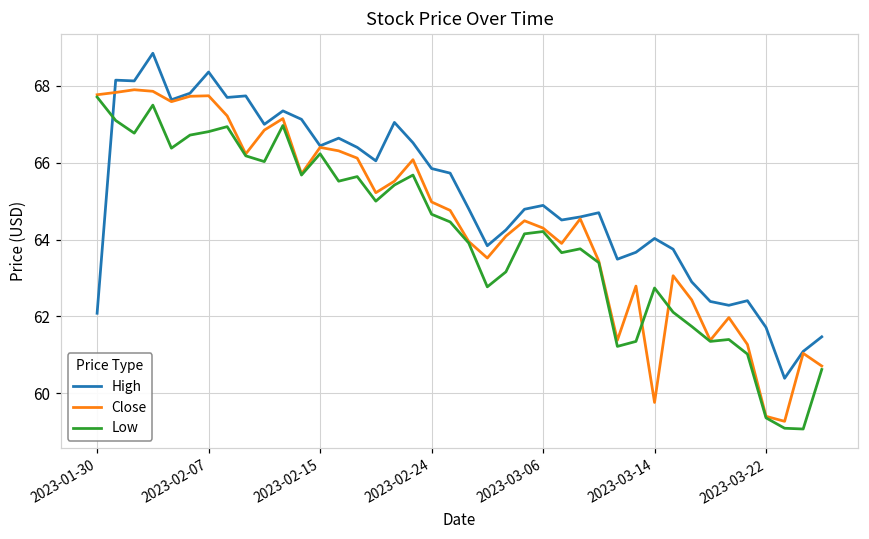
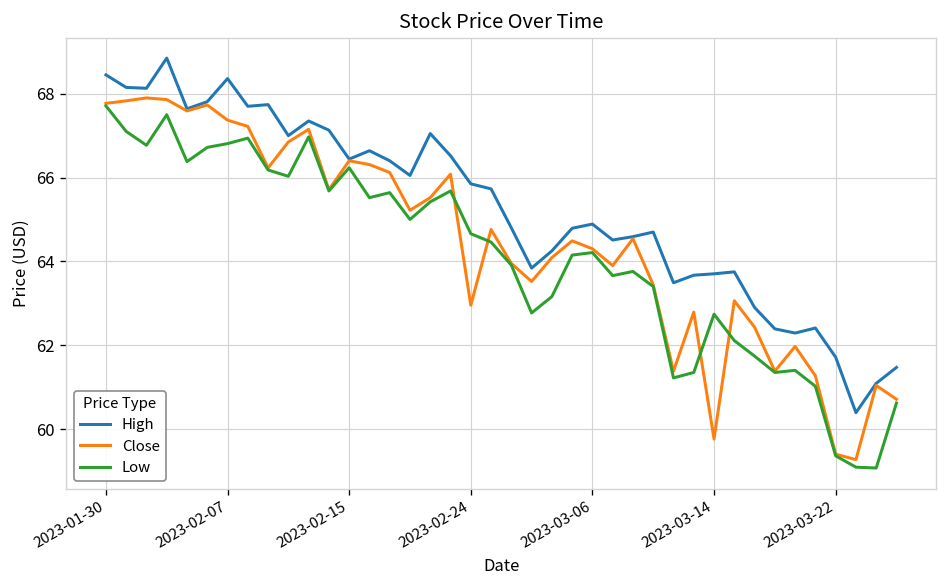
High, 2023-01-30: 62.1 -> 68.4
Close, 2023-02-07: 67.7 -> 67.4
Close, 2023-02-24: 65.0 -> 63.0
High, 2023-03-14: 64.0 -> 63.7
